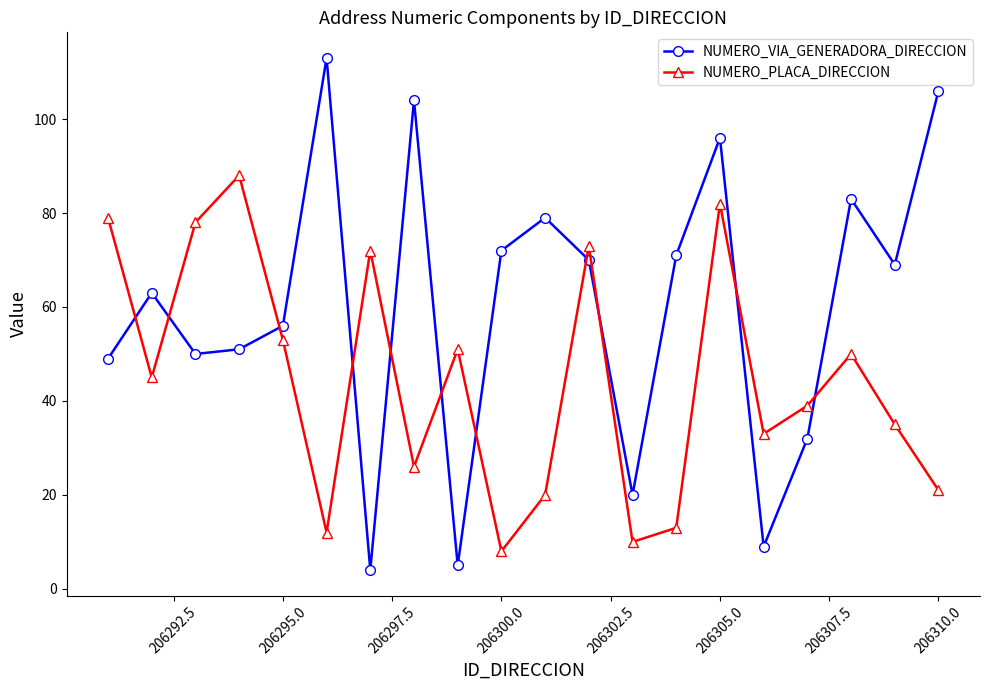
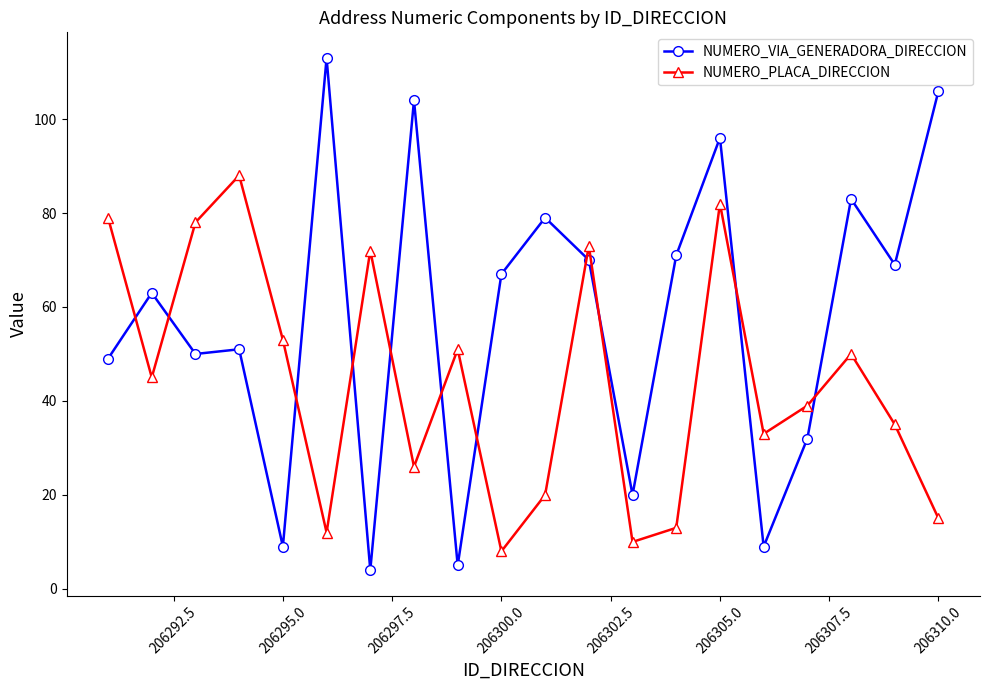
NUMERO_VIA_GENERADORA_DIRECCION, 206295.0: 56 -> 9
NUMERO_VIA_GENERADORA_DIRECCION, 206300.0: 72 -> 67
NUMERO_PLACA_DIRECCION, 206310.0: 21 -> 15
